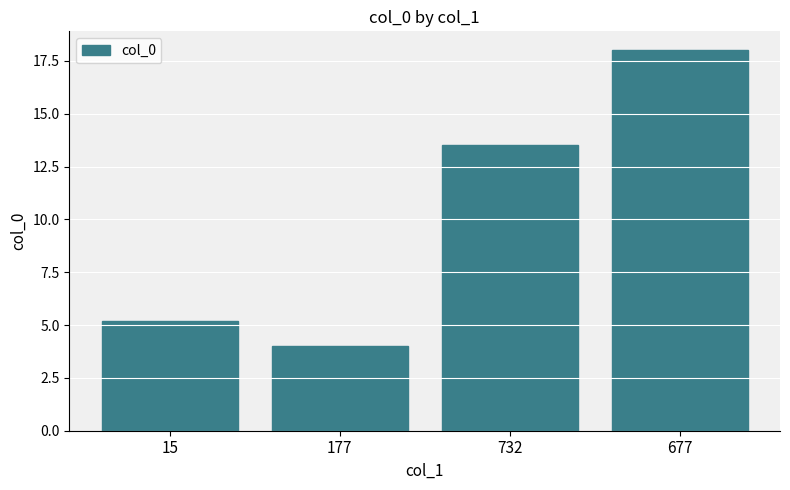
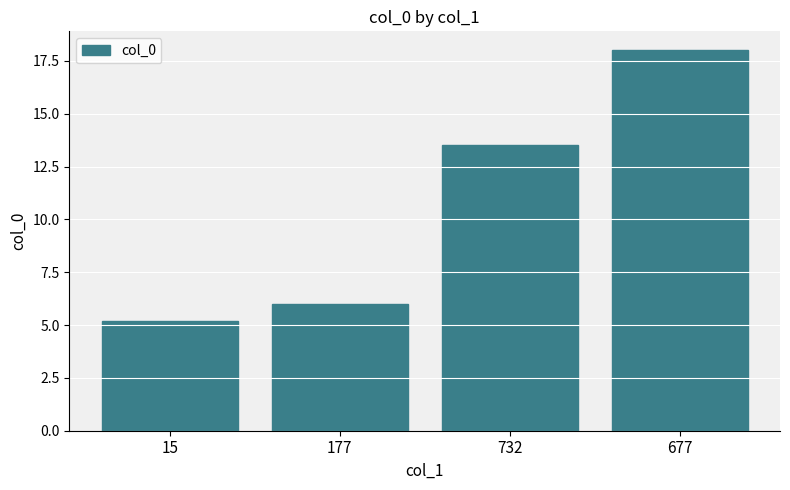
177: 4 -> 6
